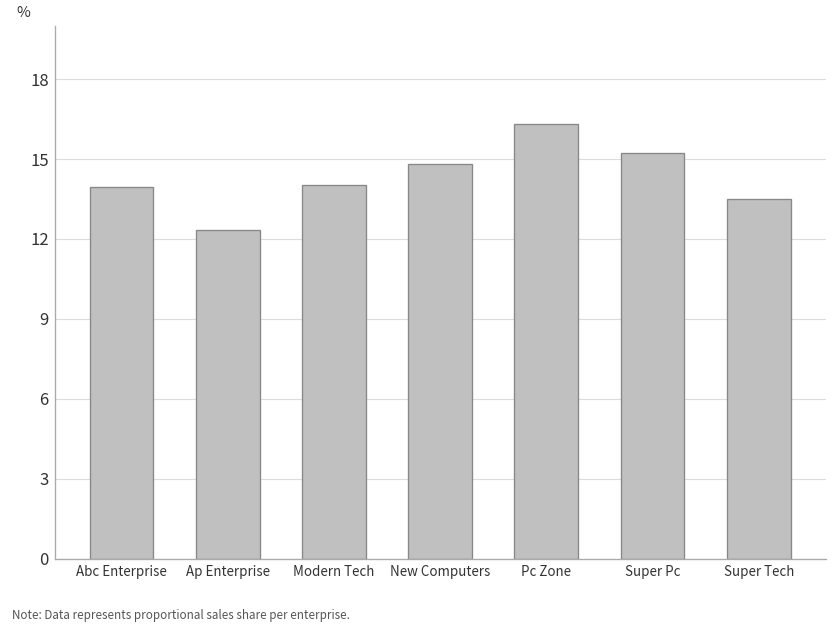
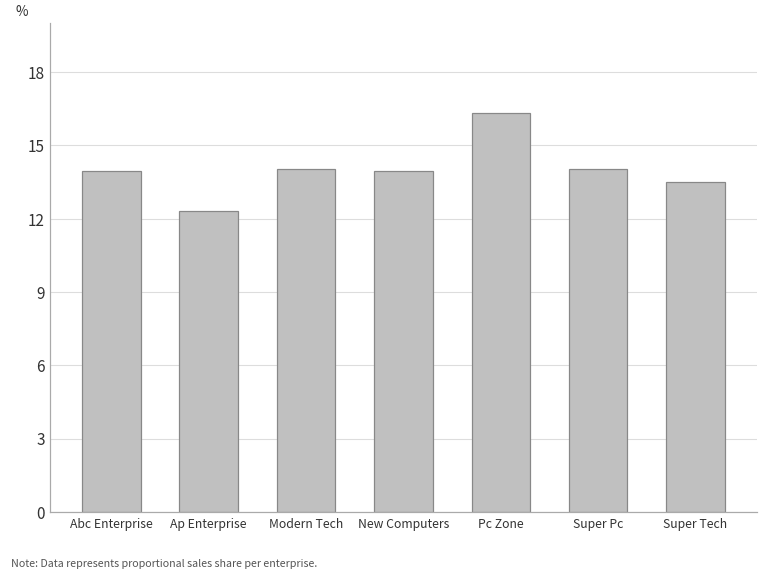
New Computers: 14.8 -> 14.0
Super Pc: 15.2 -> 14.1
